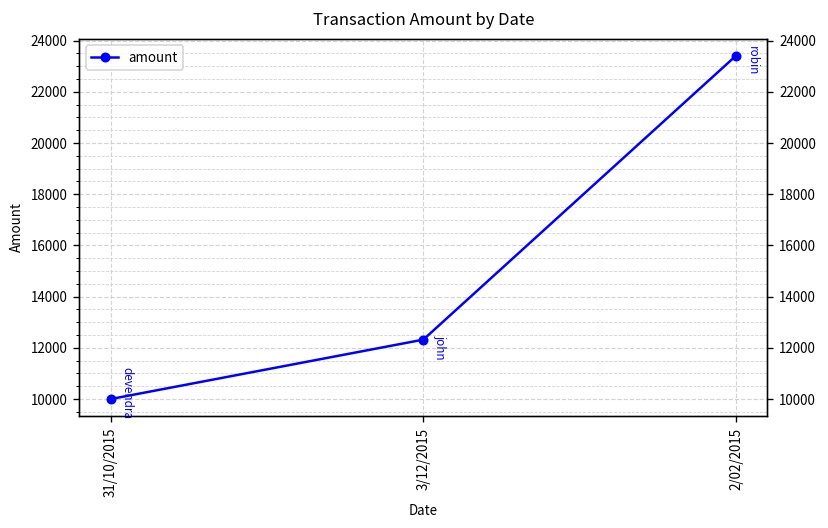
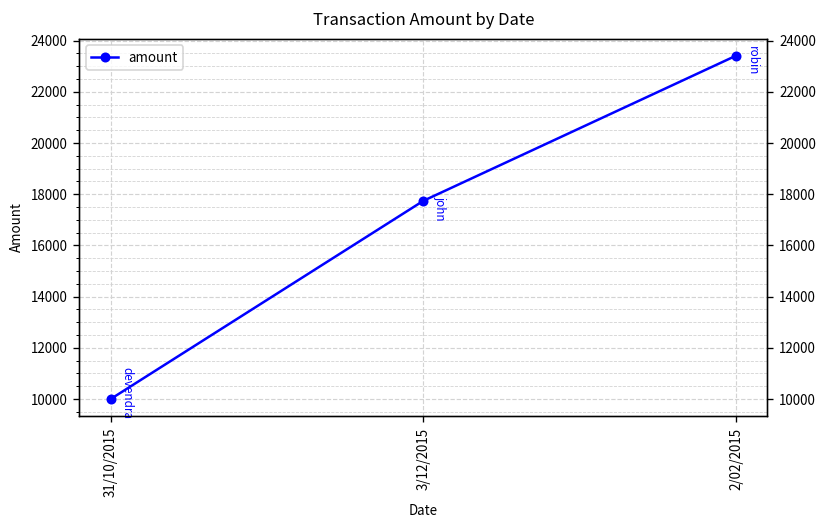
3/12/2015: 12300 -> 17700
